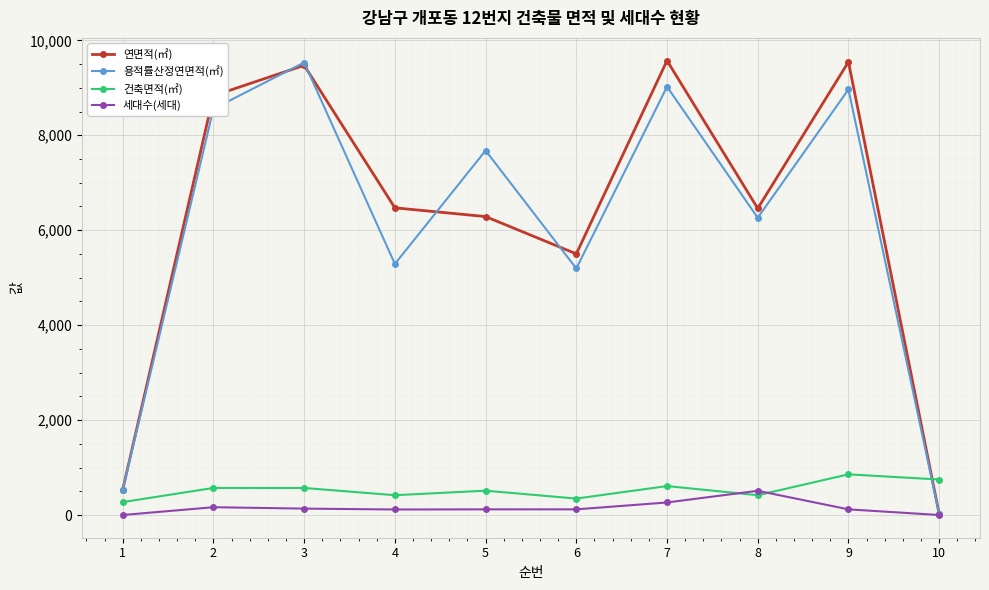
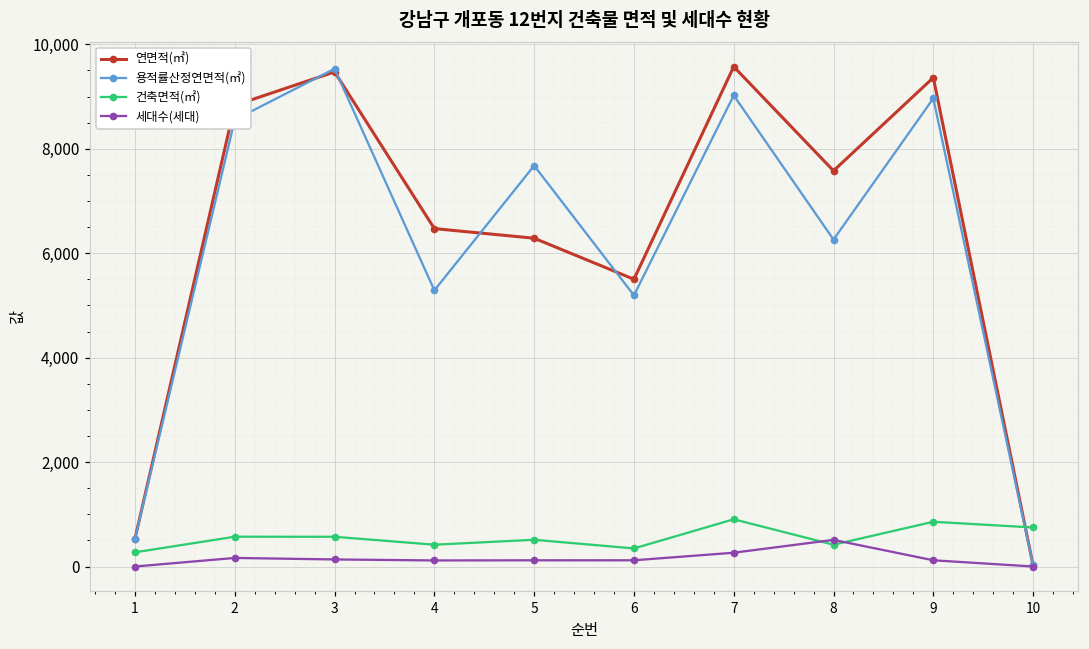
건축면적(㎡), 7: 600 -> 900
연면적(㎡), 8: 6,500 -> 7,600
연면적(㎡), 9: 9,500 -> 9,400
